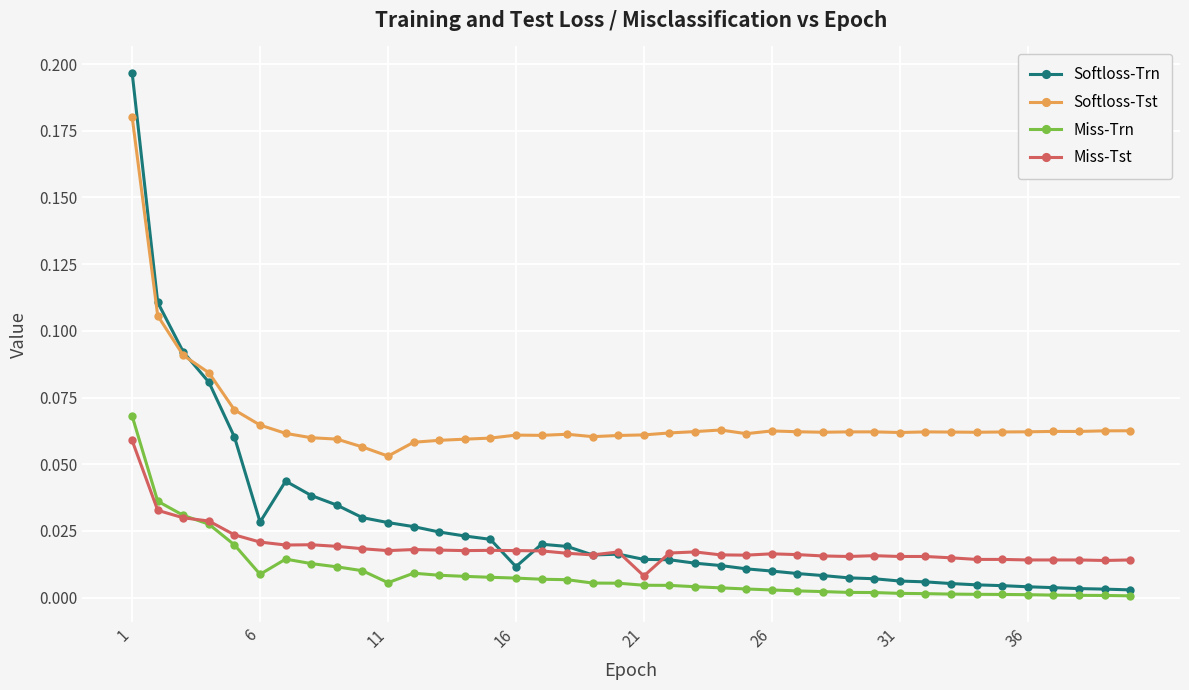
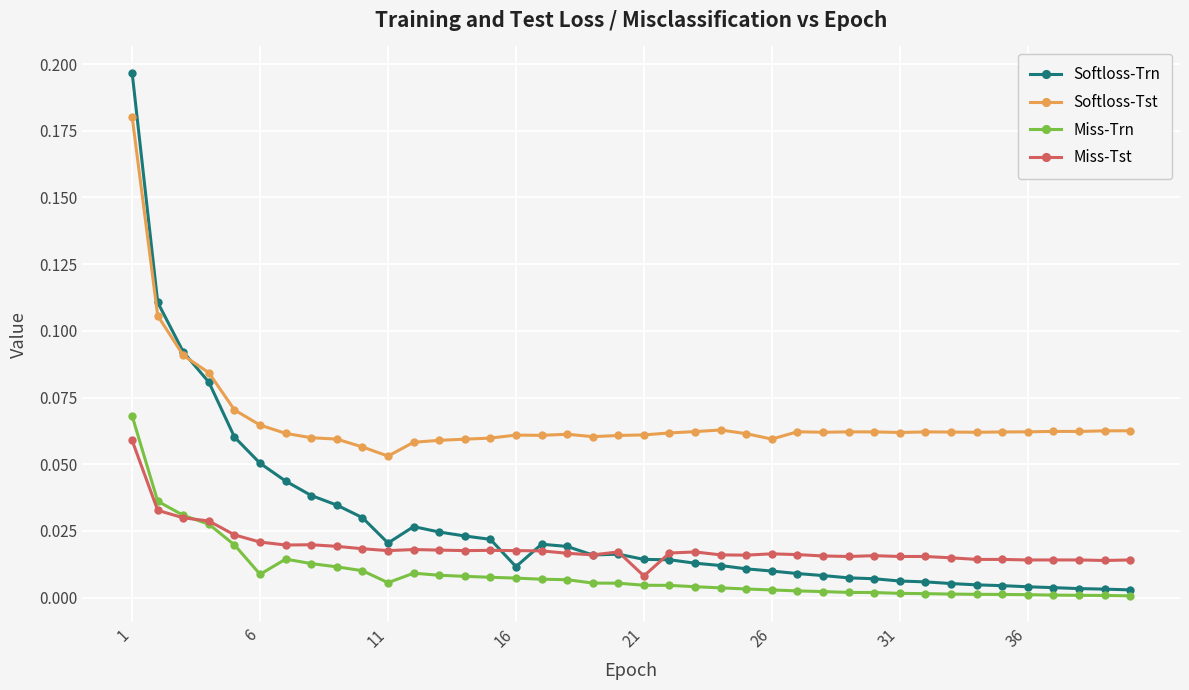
Softloss-Trn, 6: 0.028 -> 0.050
Softloss-Trn, 11: 0.028 -> 0.020
Softloss-Tst, 26: 0.062 -> 0.059
